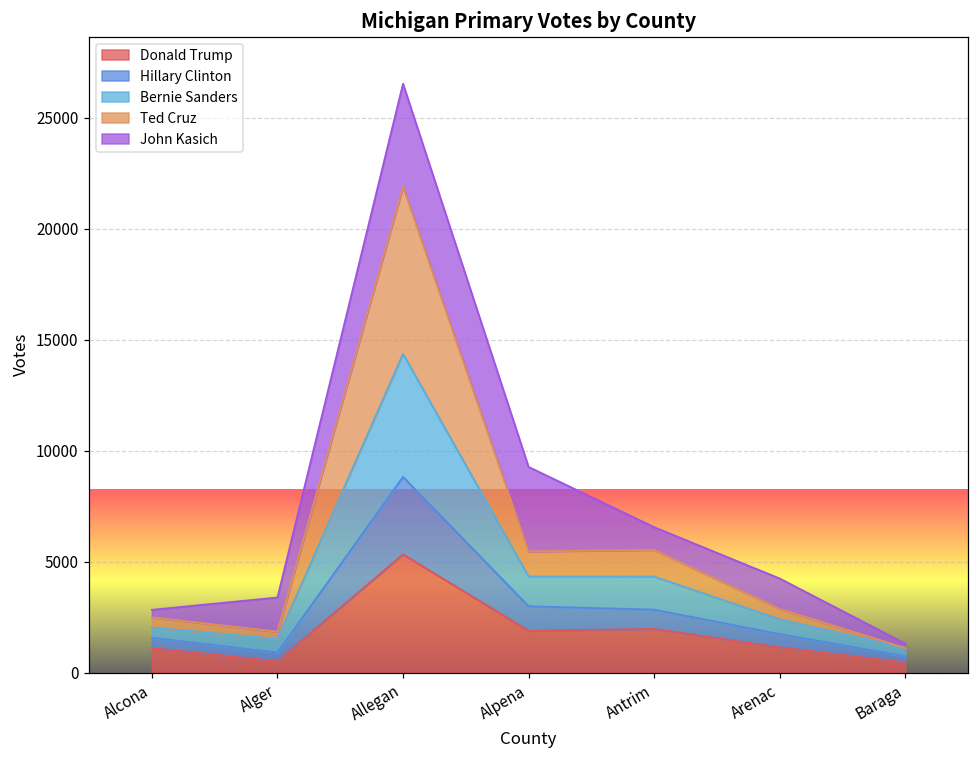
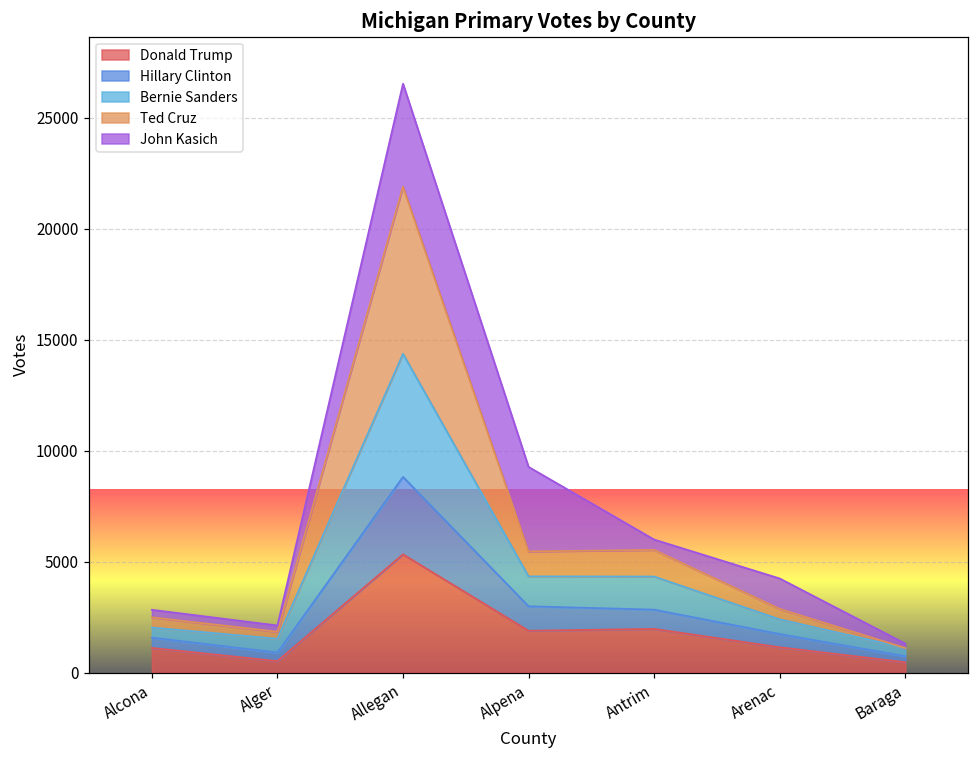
John Kasich, Alger: 1500 -> 300
John Kasich, Antrim: 1000 -> 500
